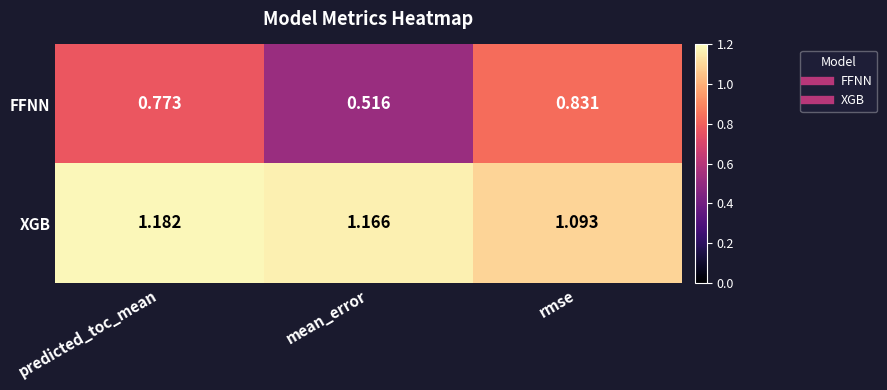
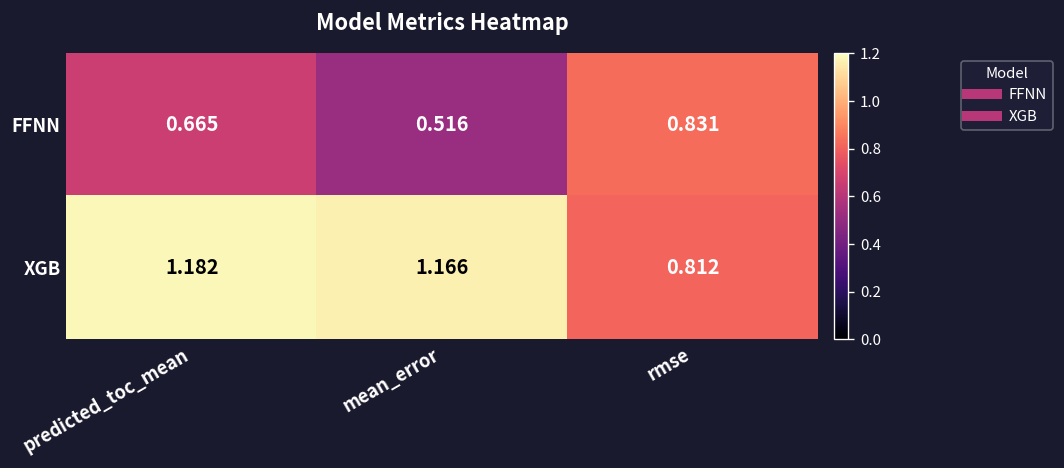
FFNN, predicted_toc_mean: 0.773 -> 0.665
XGB, rmse: 1.093 -> 0.812
